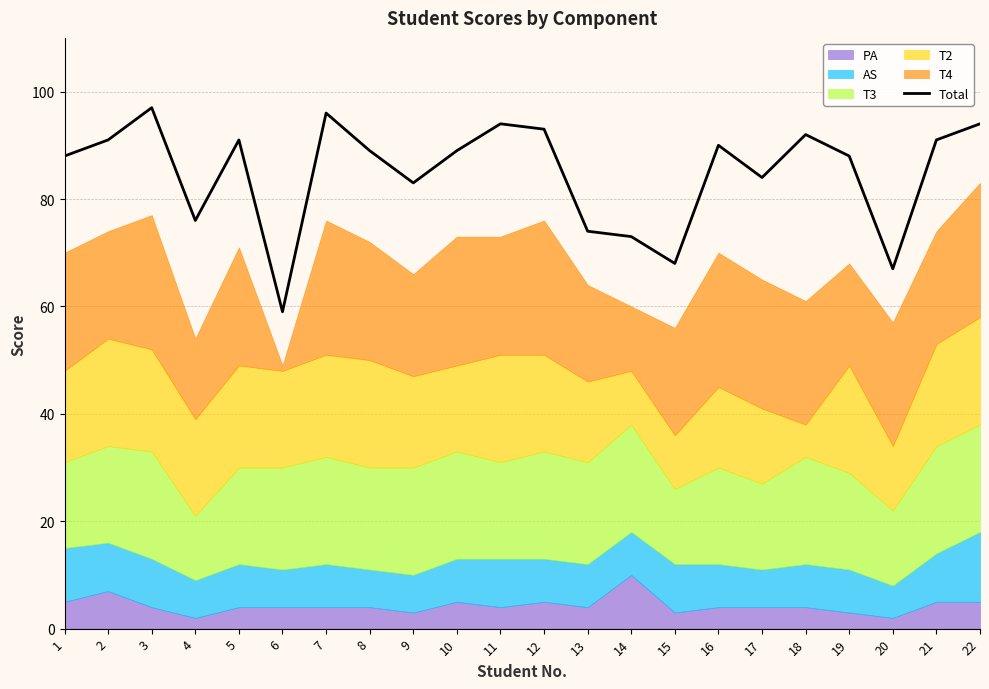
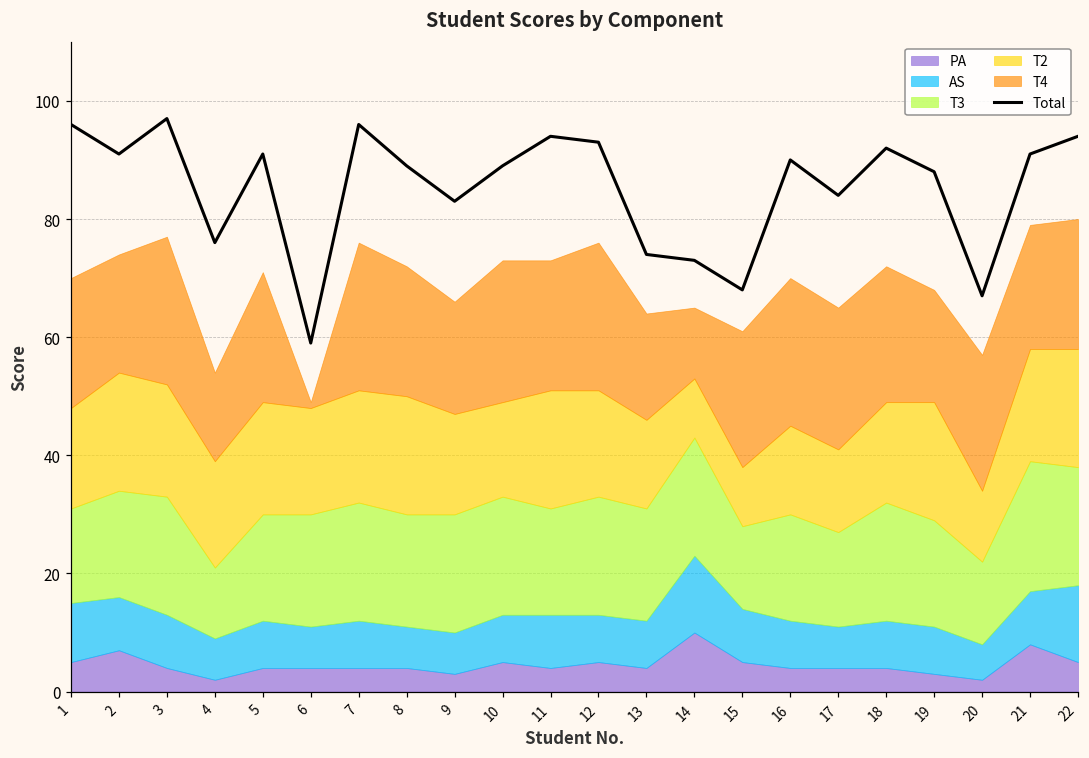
Total, 1: 88 -> 96
AS, 14: 8 -> 13
PA, 15: 3 -> 5
T4, 15: 20 -> 23
T2, 18: 6 -> 17
PA, 21: 5 -> 8
T3, 21: 20 -> 22
T4, 22: 25 -> 22
